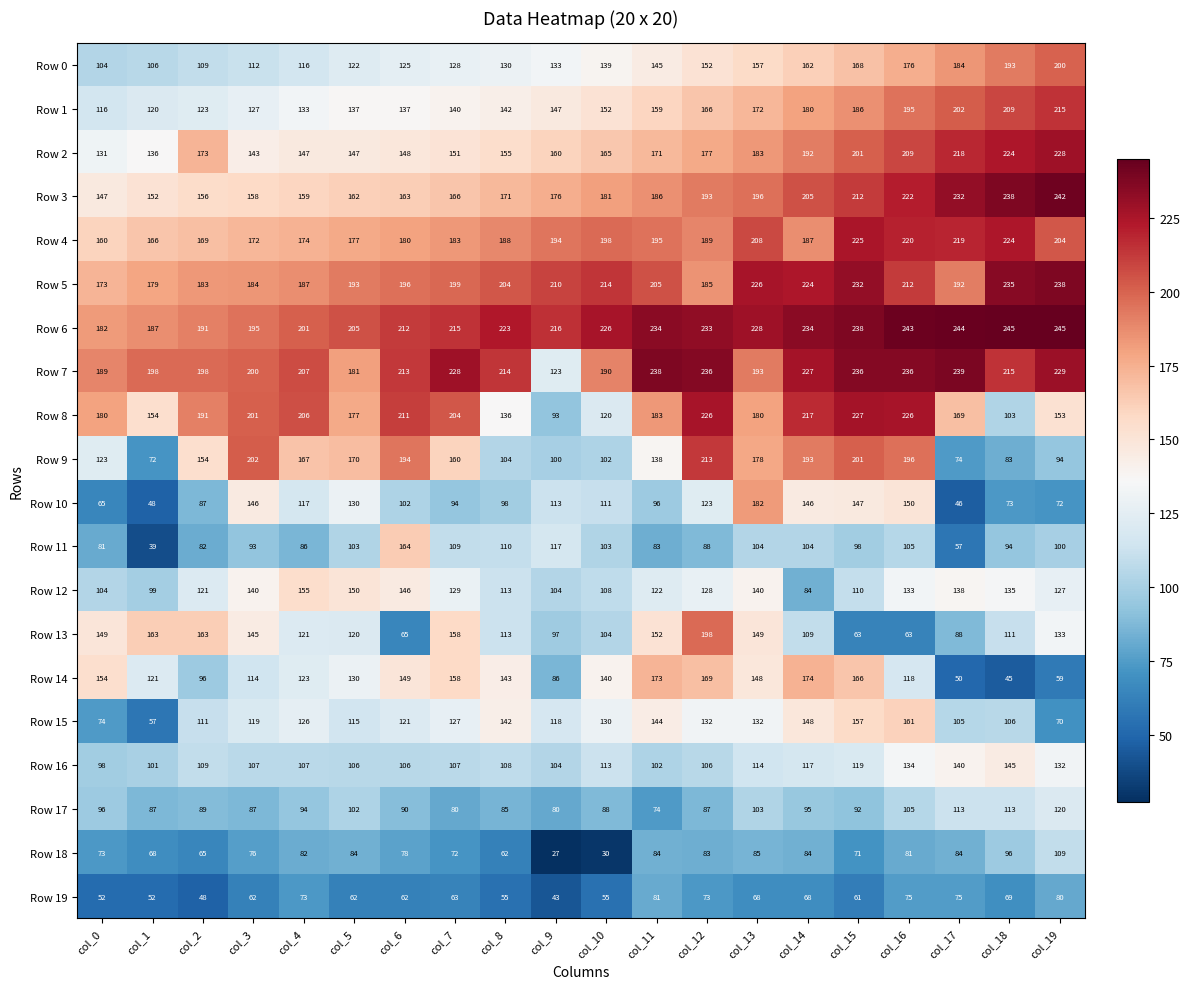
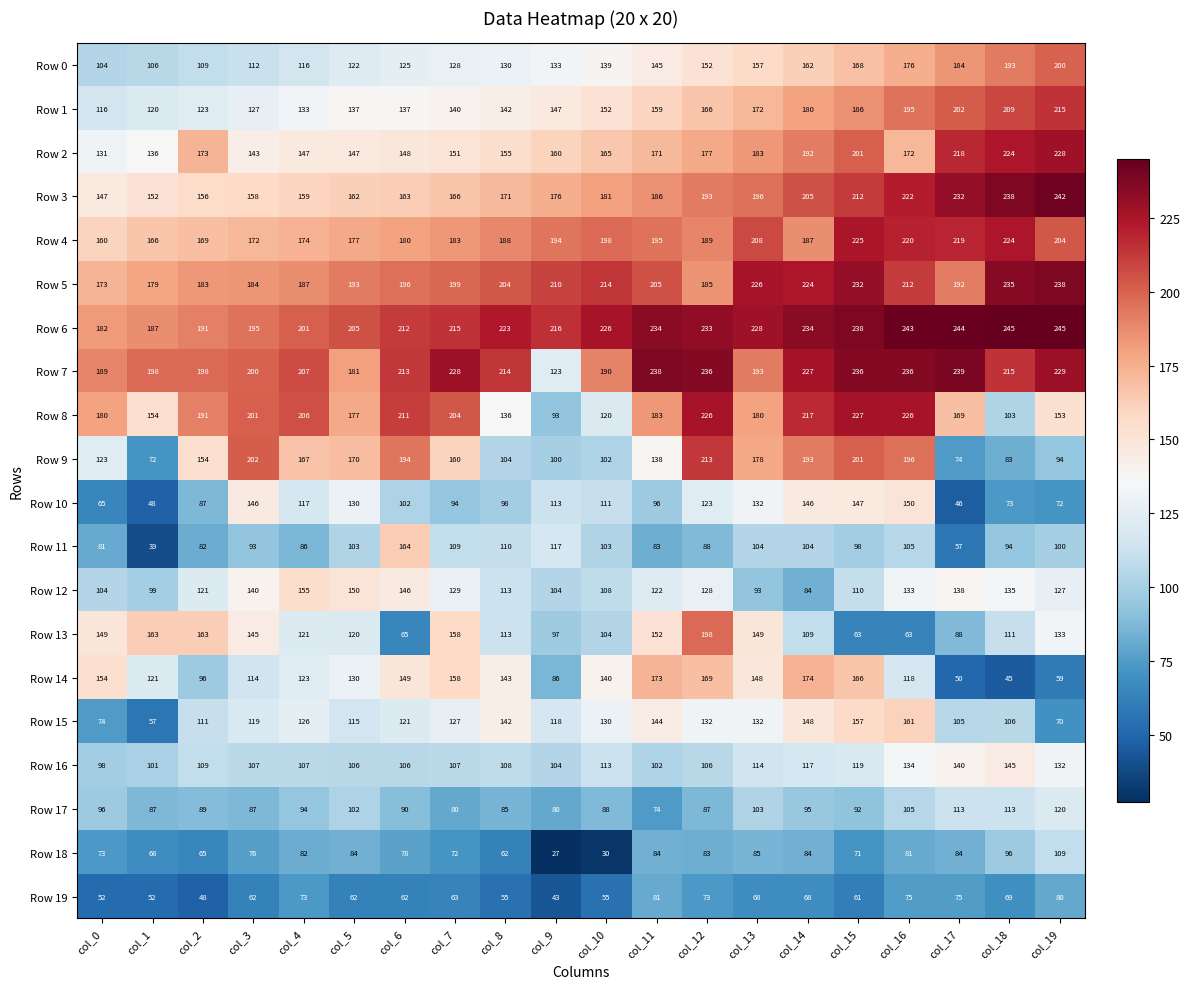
Row 2, col_16: 209 -> 172
Row 10, col_13: 182 -> 132
Row 12, col_13: 140 -> 93
